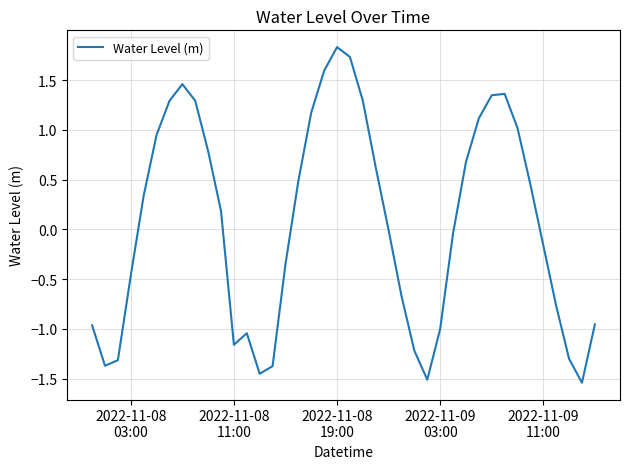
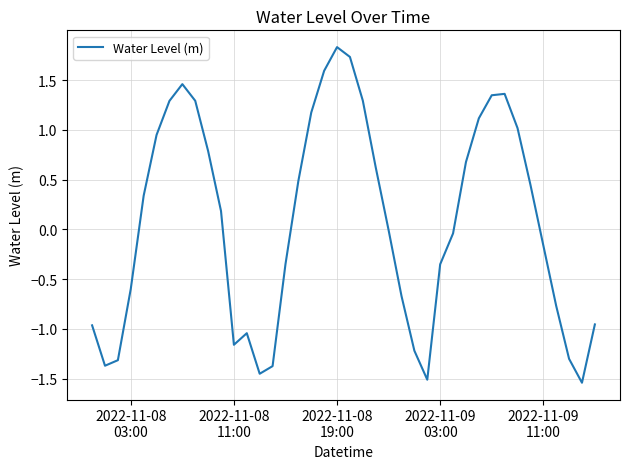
2022-11-08 03:00: -0.5 -> -0.6
2022-11-09 03:00: -1.0 -> -0.4
